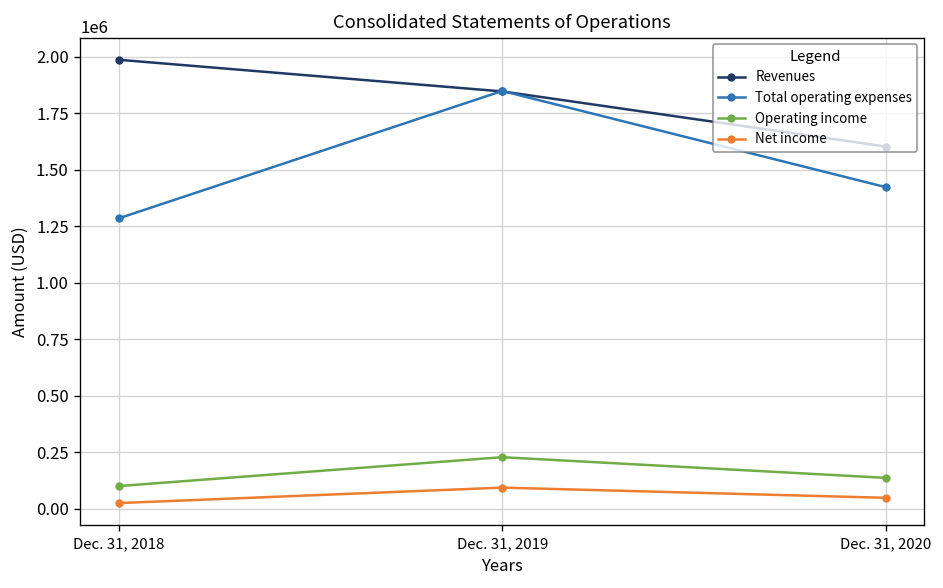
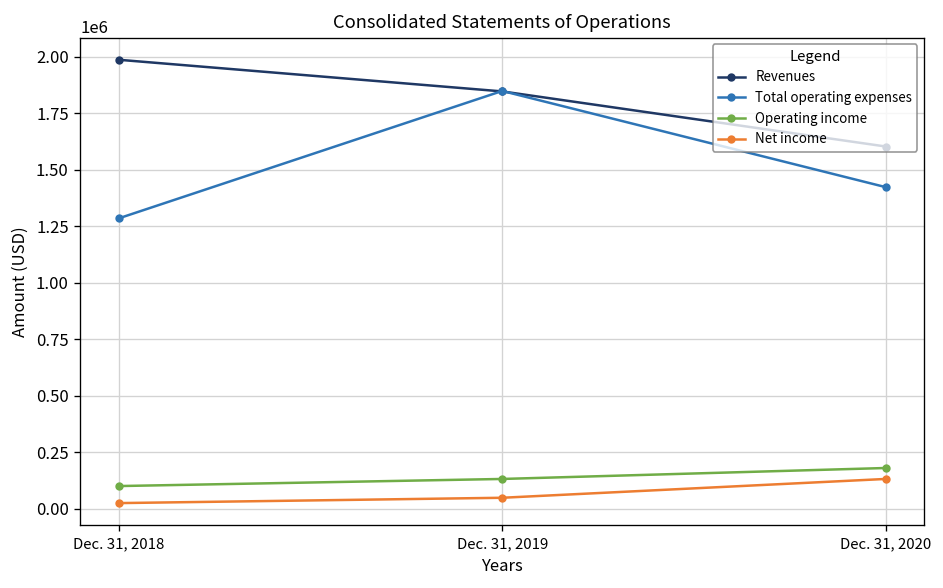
Operating income, Dec. 31, 2019: 230000 -> 130000
Net income, Dec. 31, 2019: 90000 -> 50000
Operating income, Dec. 31, 2020: 140000 -> 180000
Net income, Dec. 31, 2020: 50000 -> 130000
